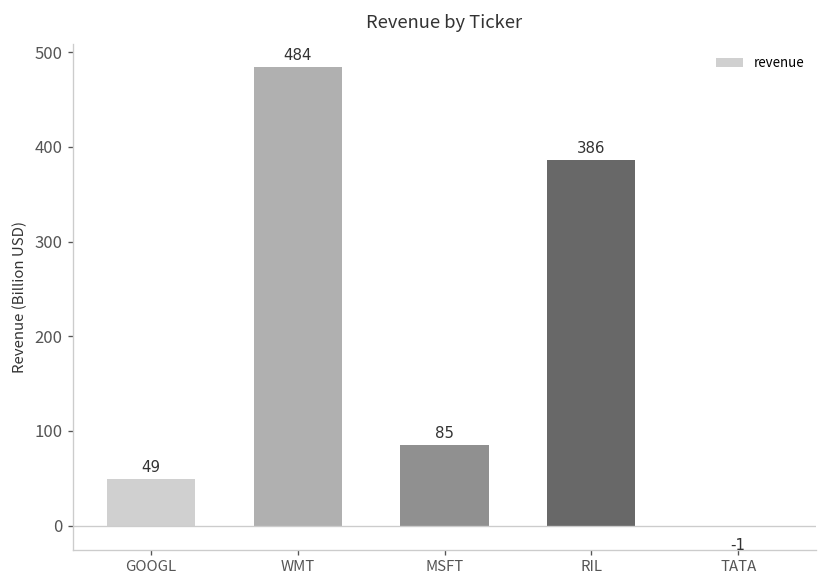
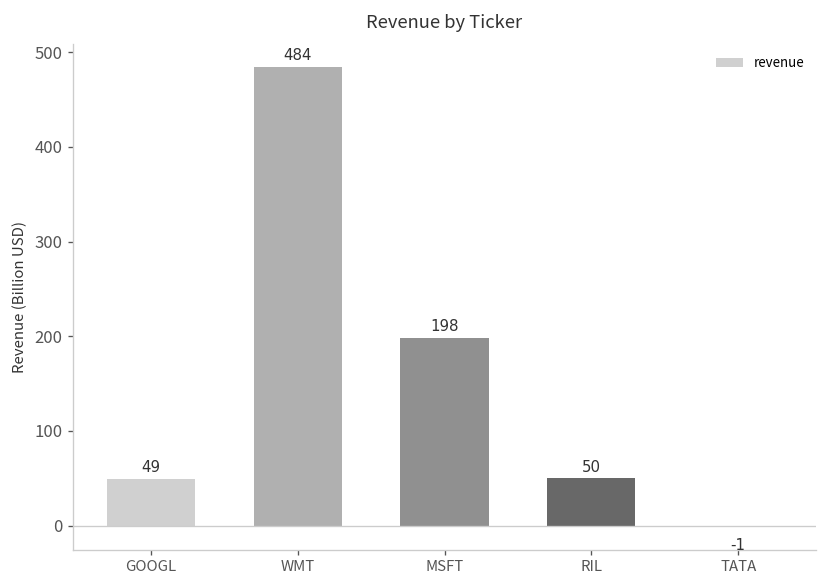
MSFT: 85 -> 198
RIL: 386 -> 50
